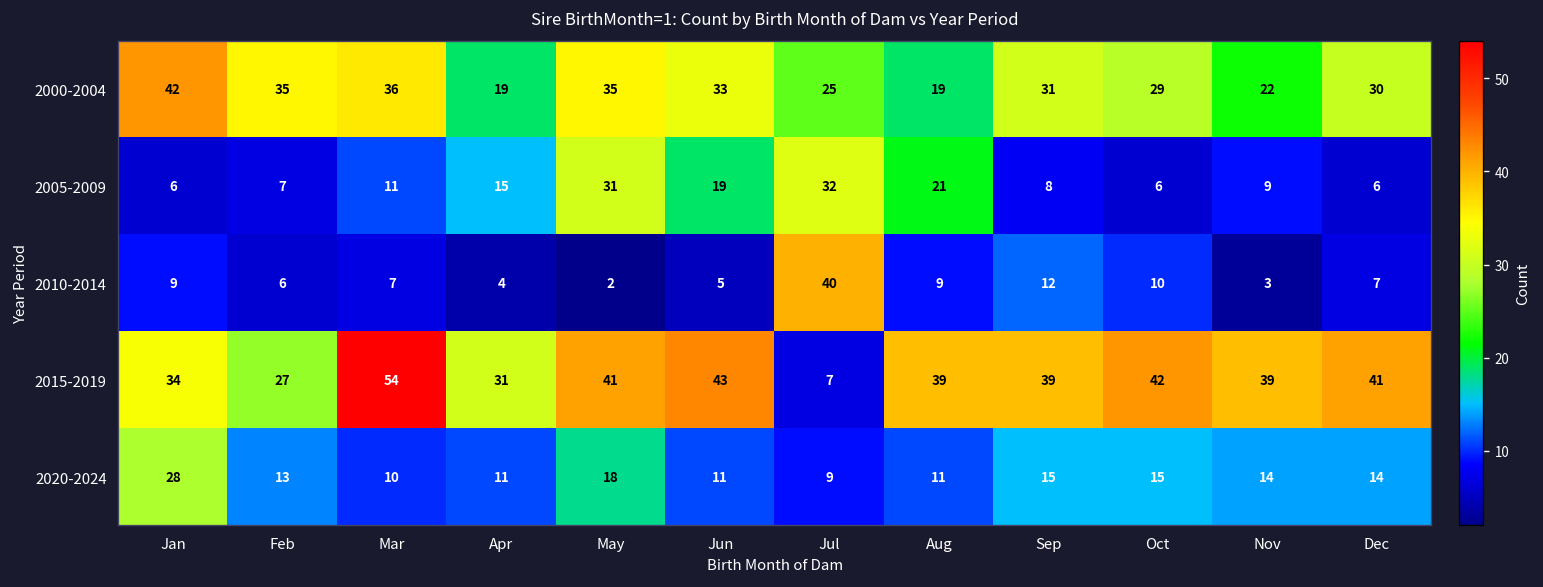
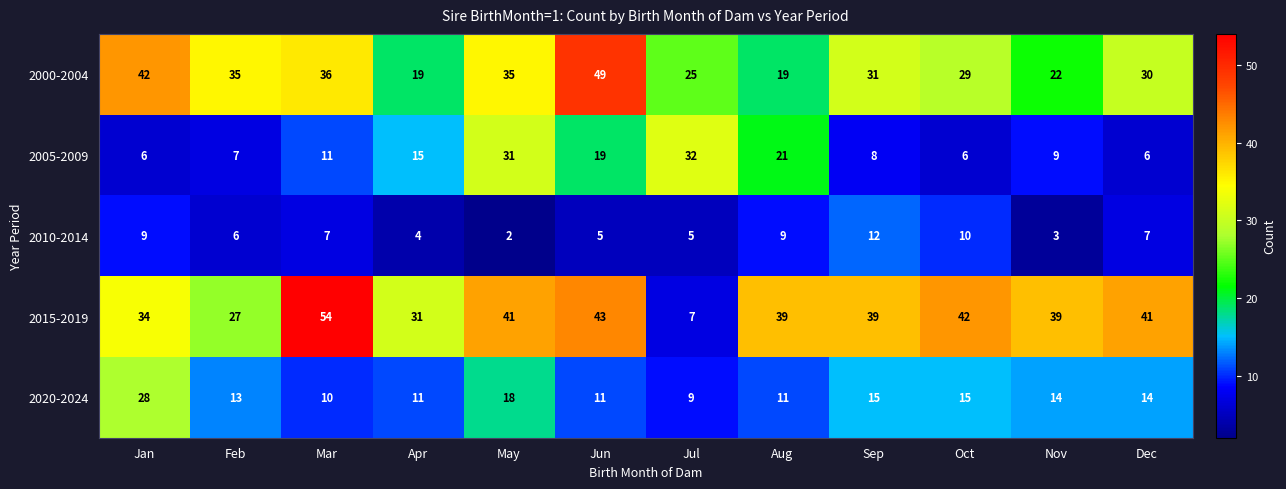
2000-2004, Jun: 33 -> 49
2010-2014, Jul: 40 -> 5
